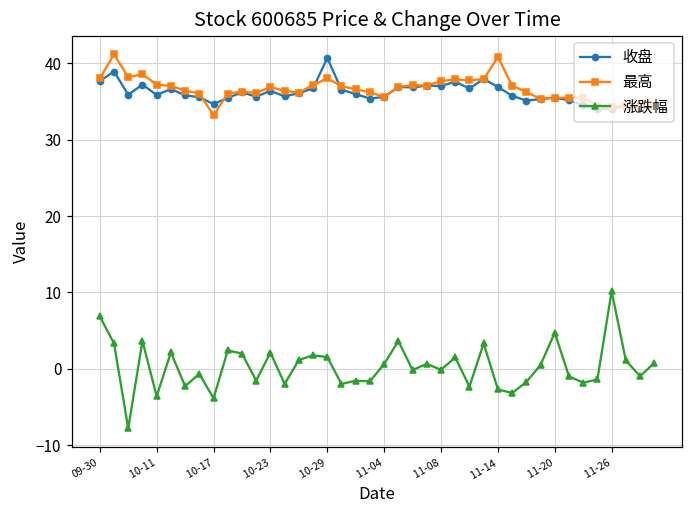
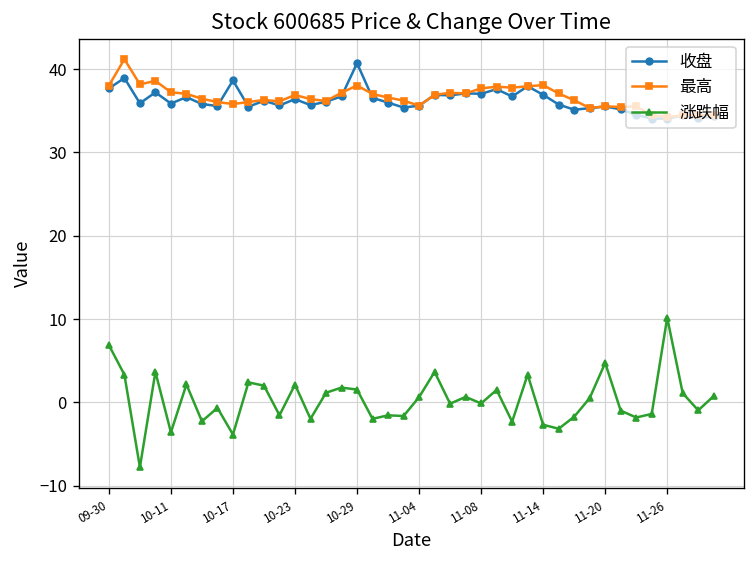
收盘, 10-17: 35 -> 39
最高, 10-17: 33 -> 36
最高, 11-14: 41 -> 38
